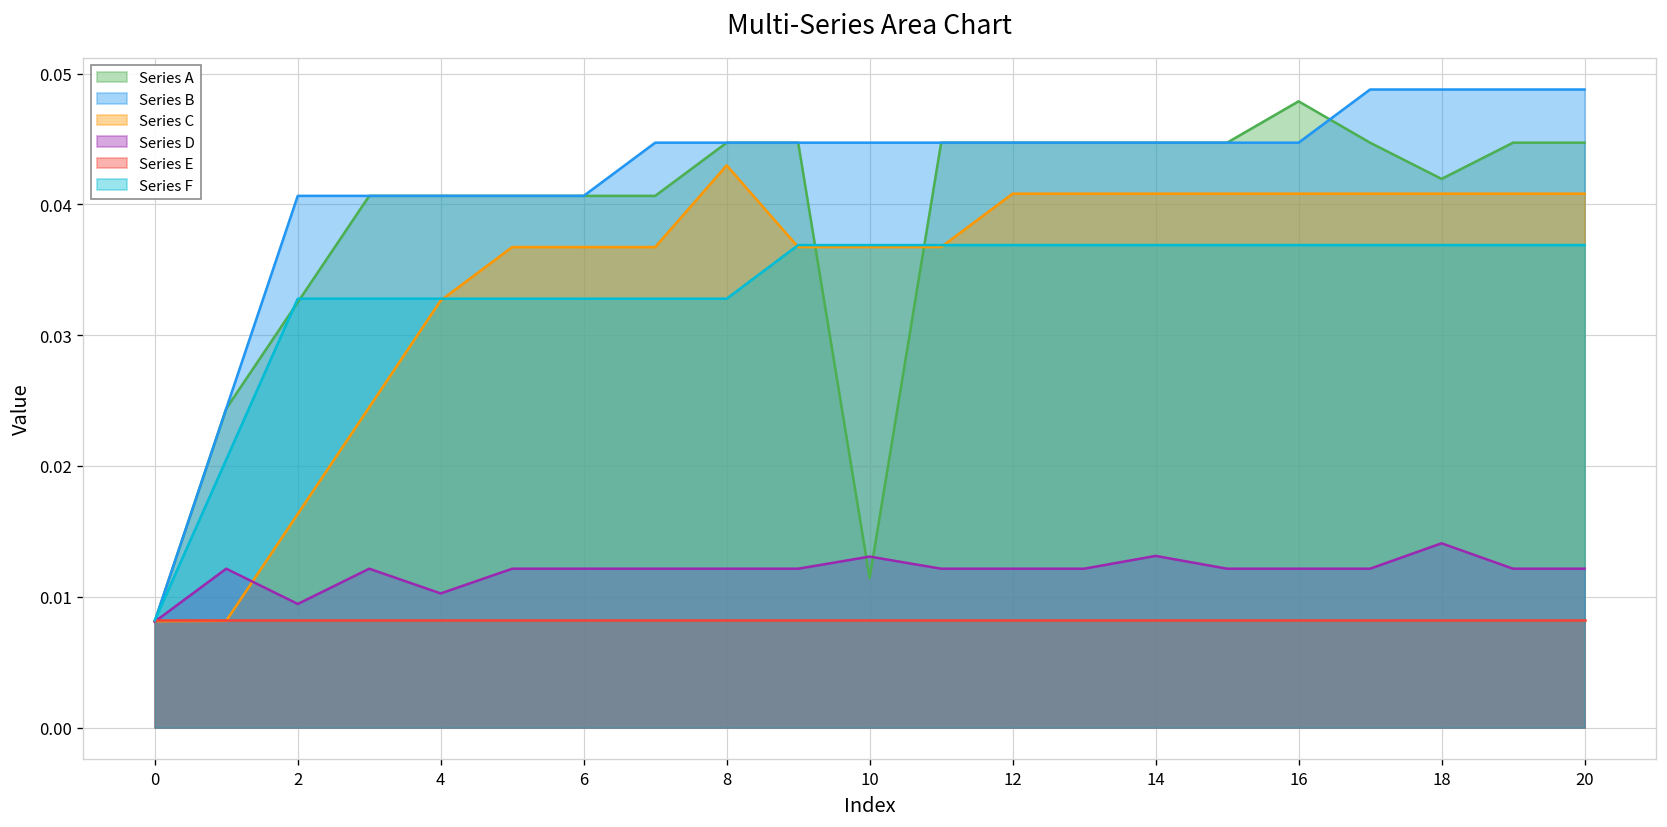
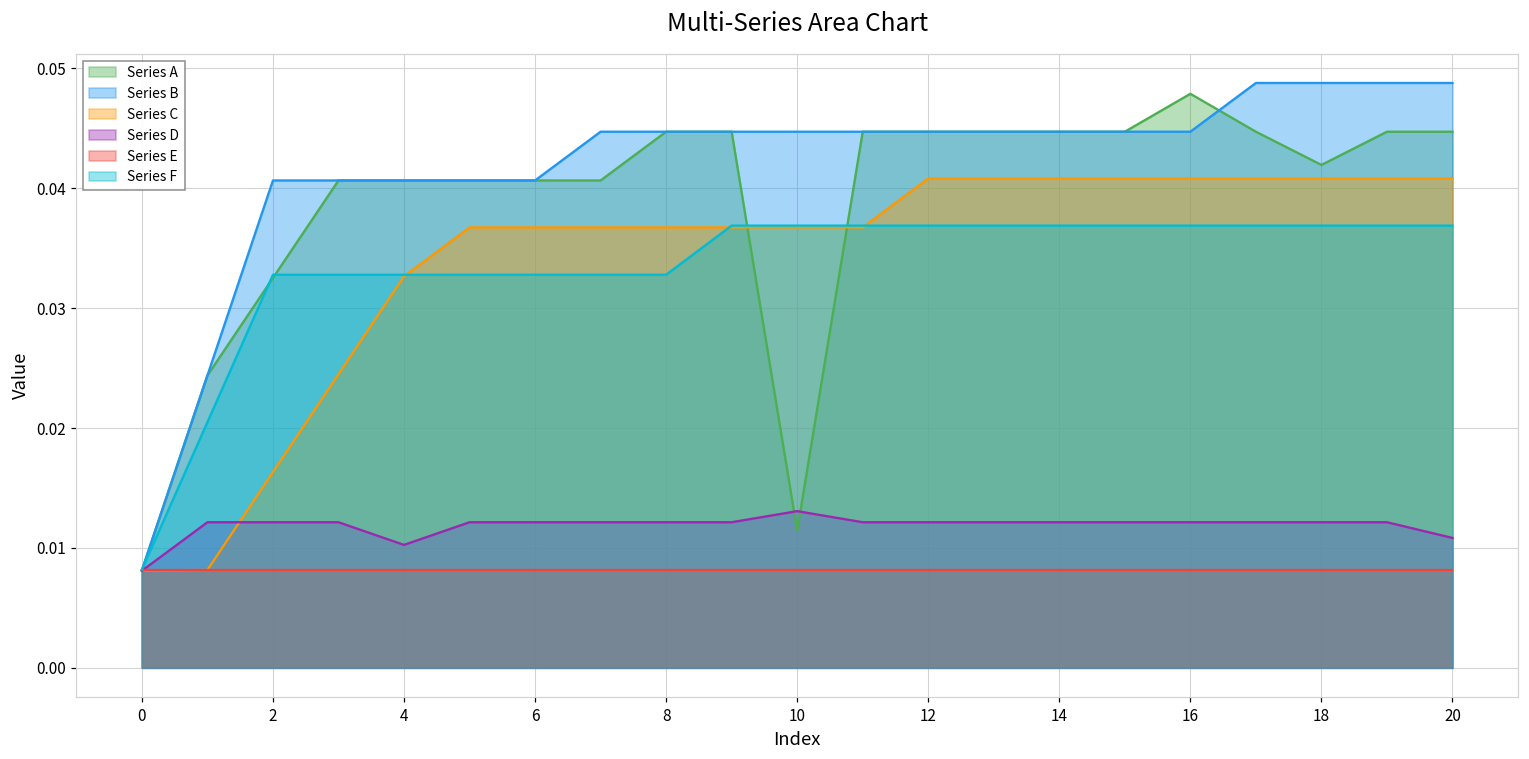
Series D, 2: 0.0095 -> 0.0121
Series C, 8: 0.0430 -> 0.0367
Series D, 14: 0.0131 -> 0.0121
Series D, 18: 0.0141 -> 0.0121
Series D, 20: 0.0121 -> 0.0108
